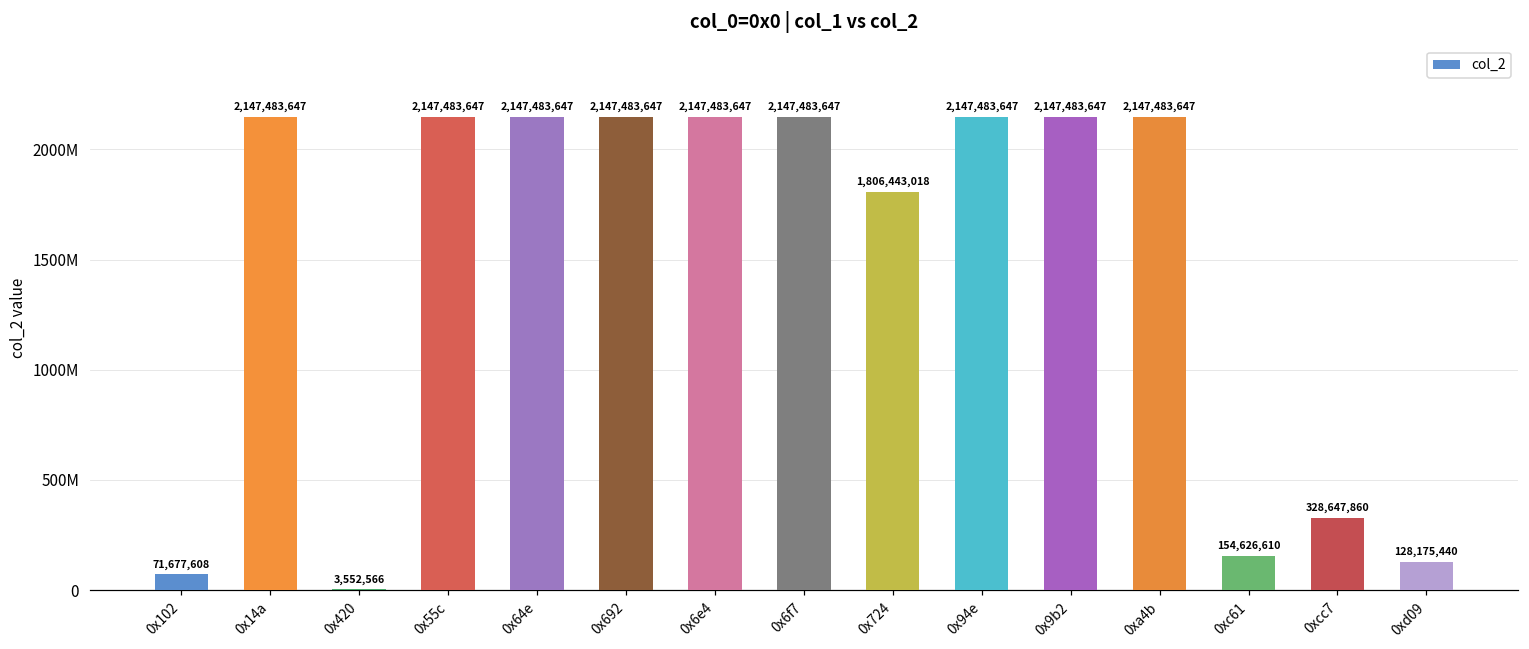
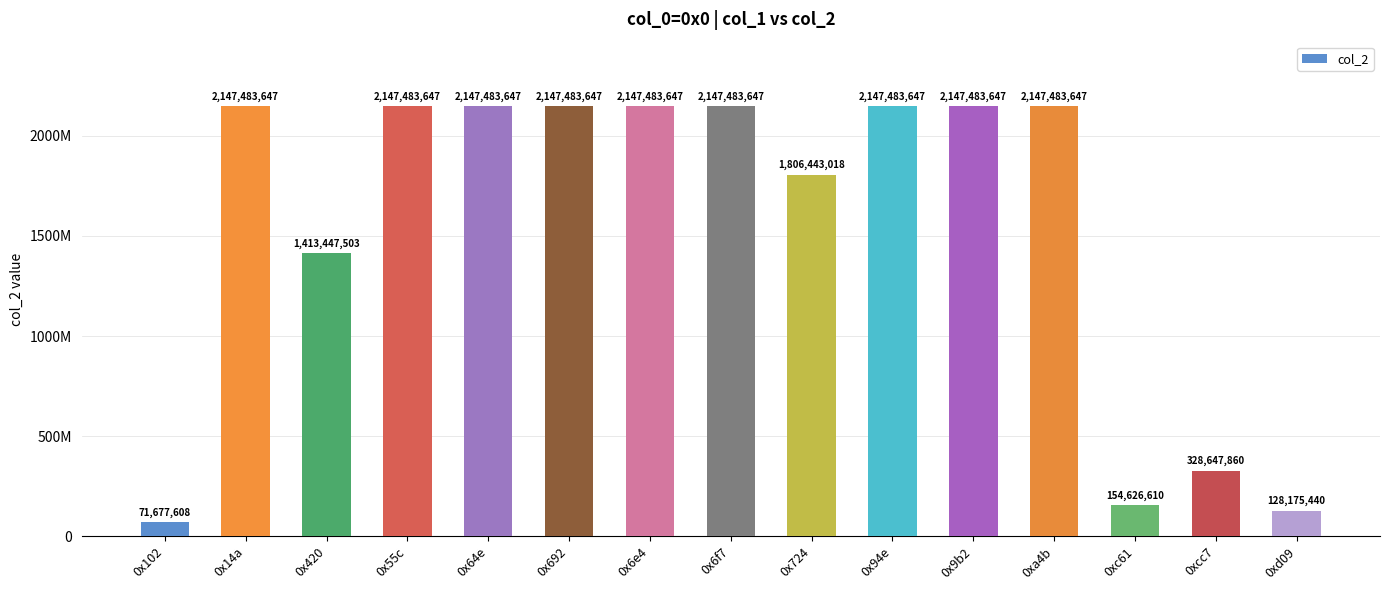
0x420: 3,552,566 -> 1,413,447,503
